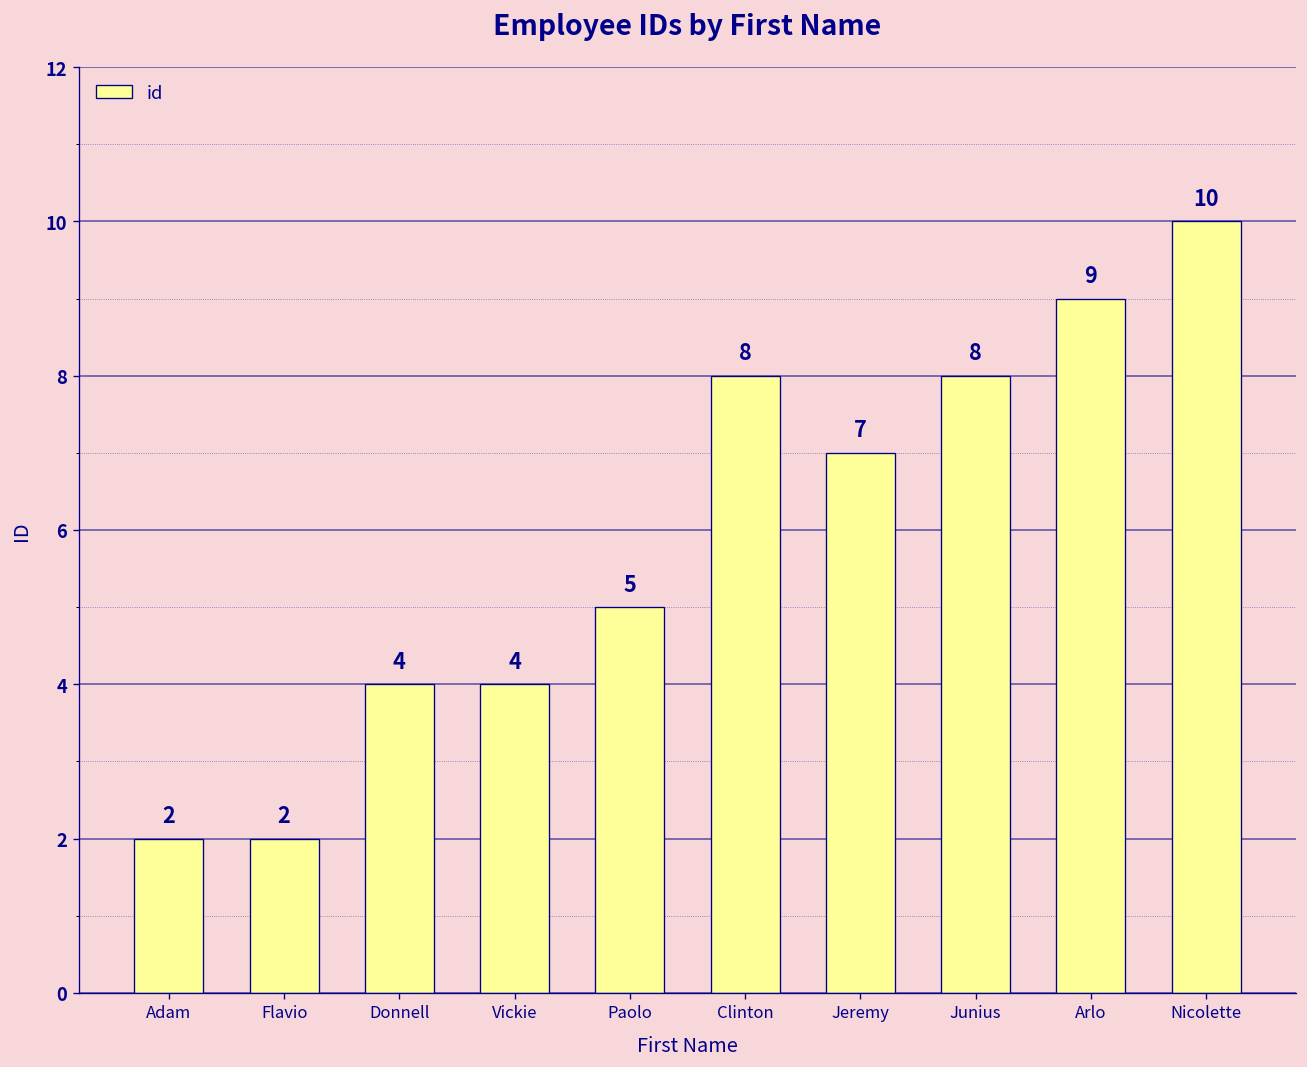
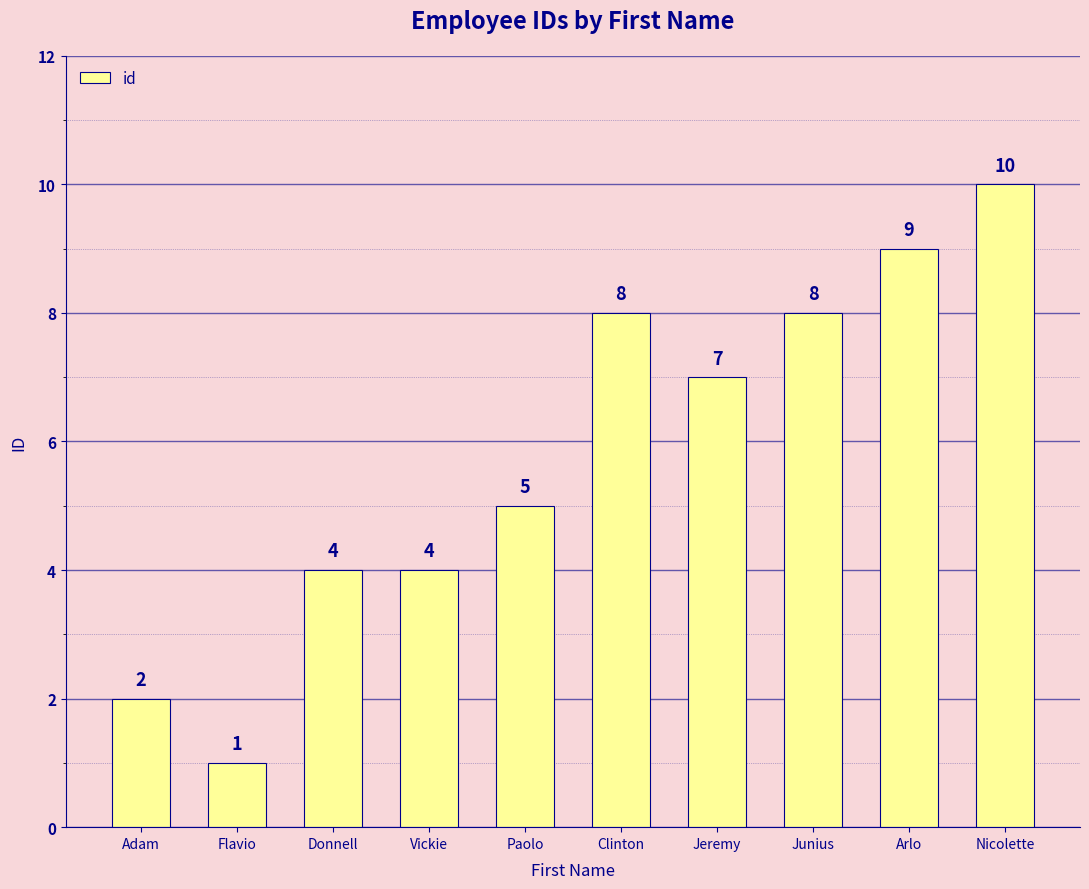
Flavio: 2 -> 1
